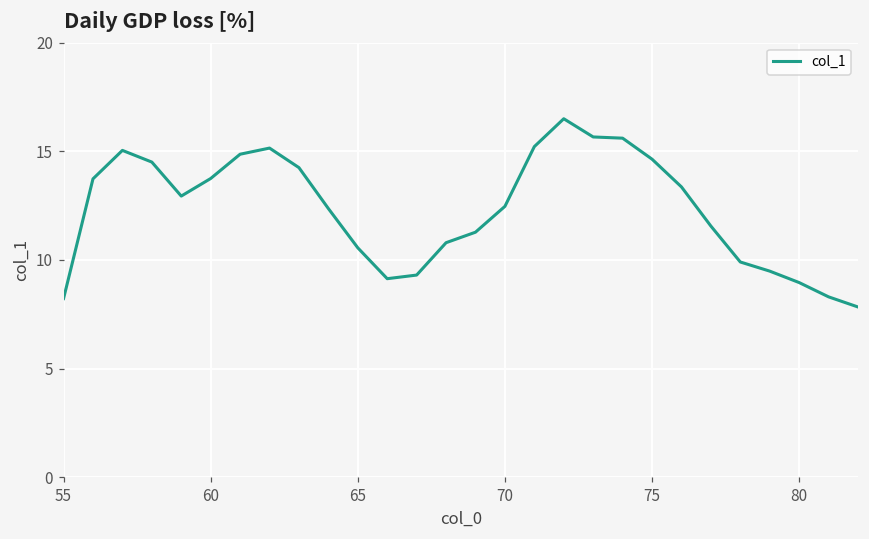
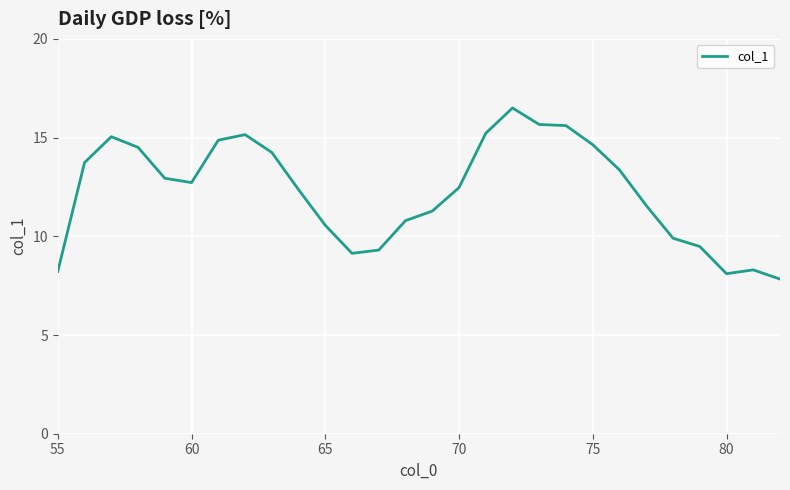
60: 13.7 -> 12.7
80: 9.0 -> 8.1
